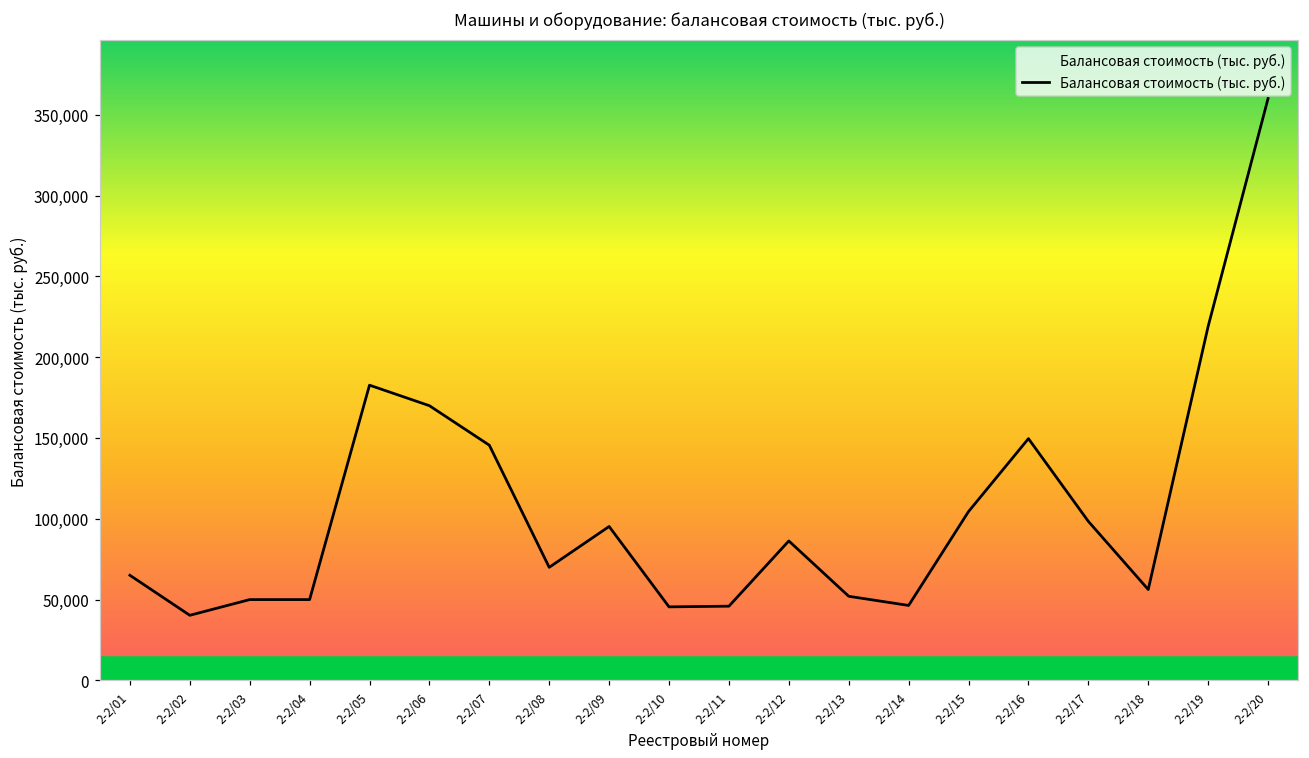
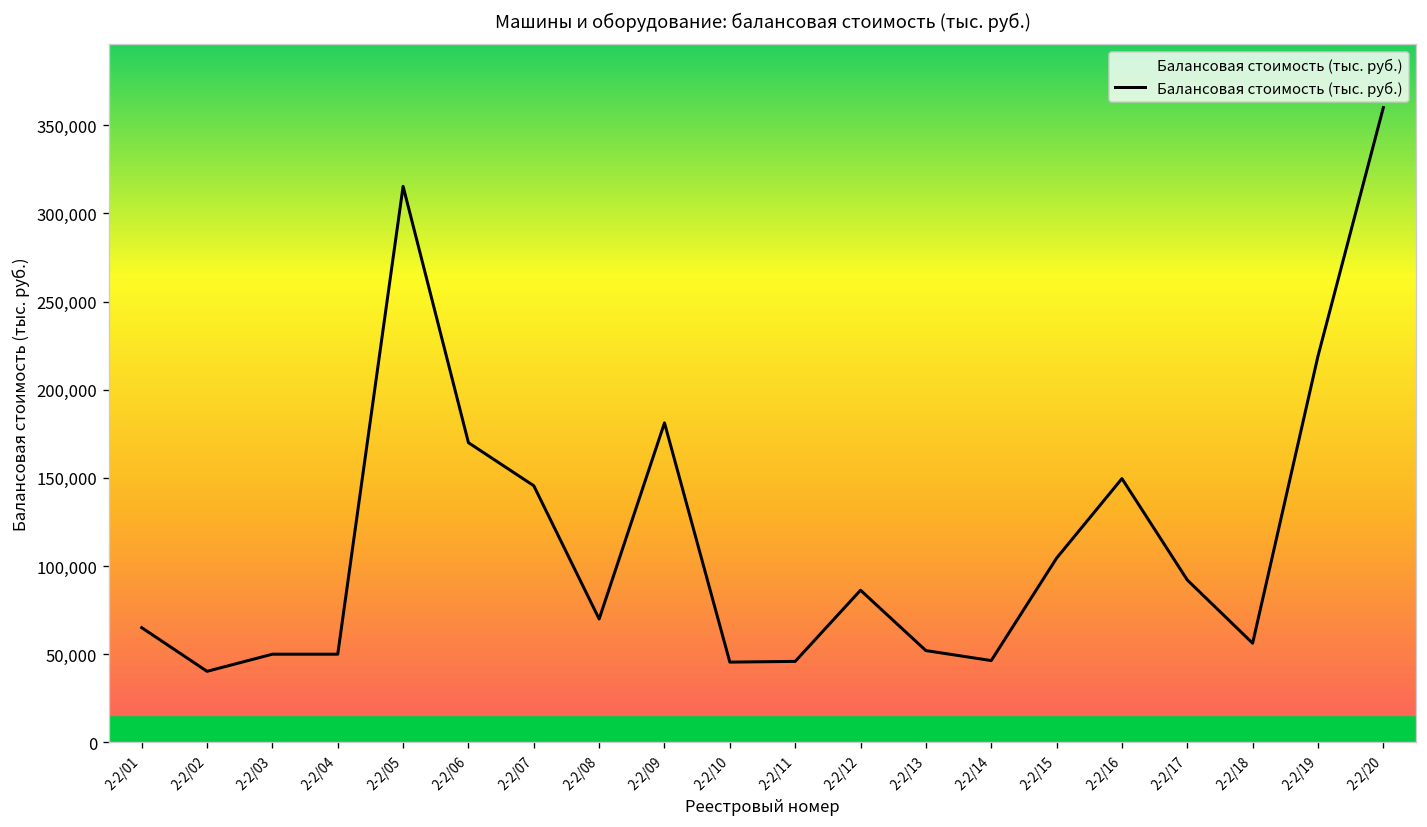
2-2/05: 183,000 -> 315,000
2-2/09: 95,000 -> 181,000
2-2/17: 98,000 -> 92,000
